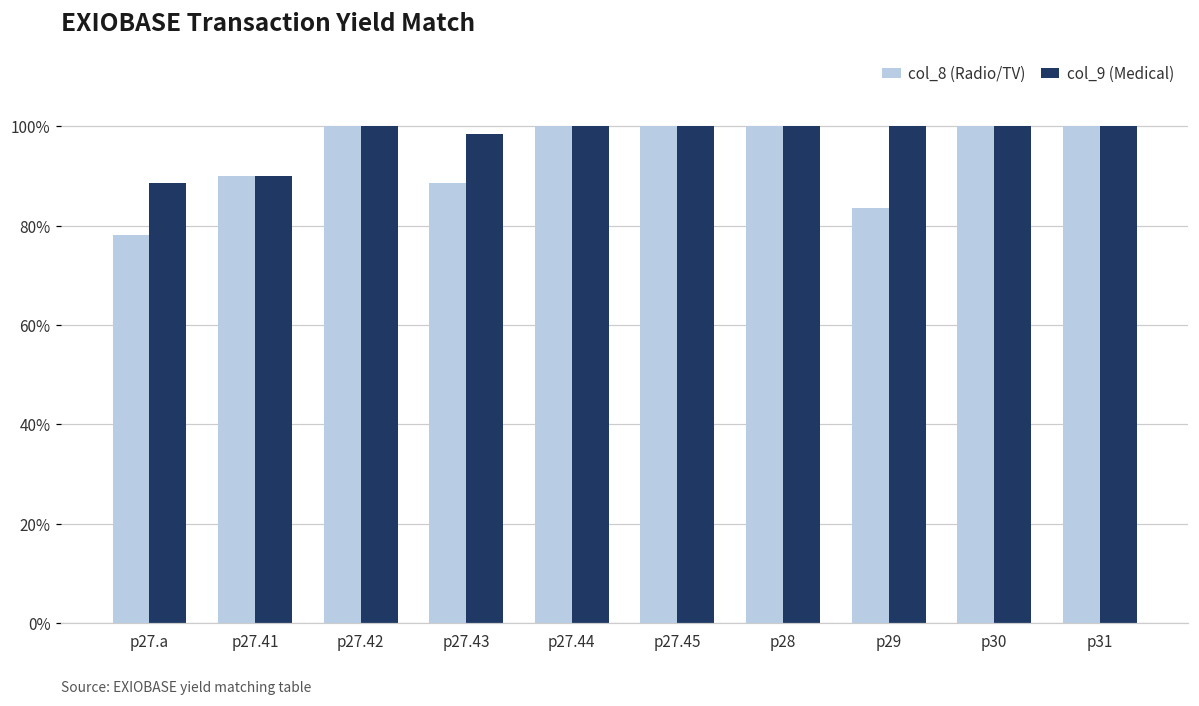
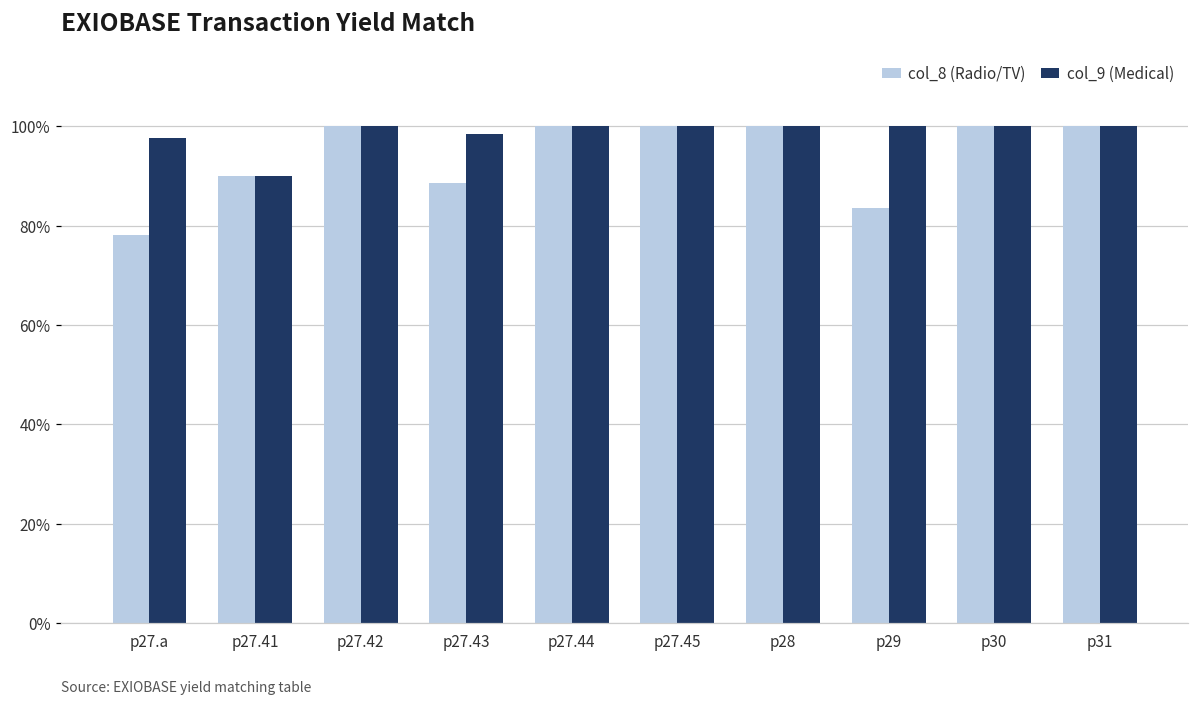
col_9 (Medical), p27.a: 89% -> 98%
